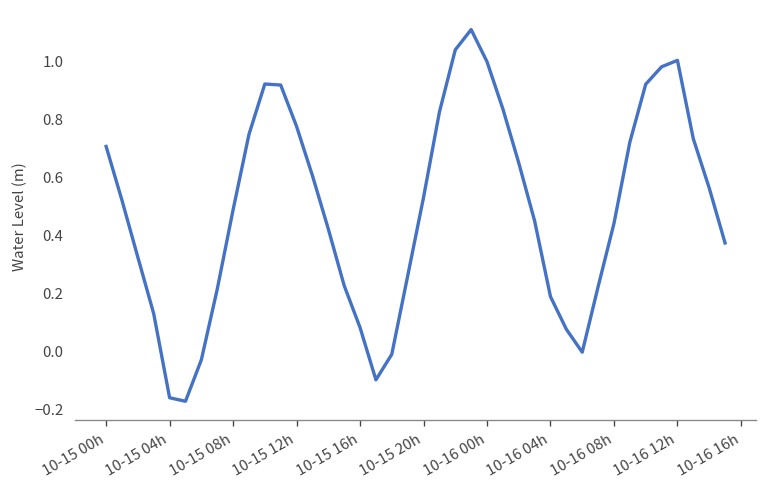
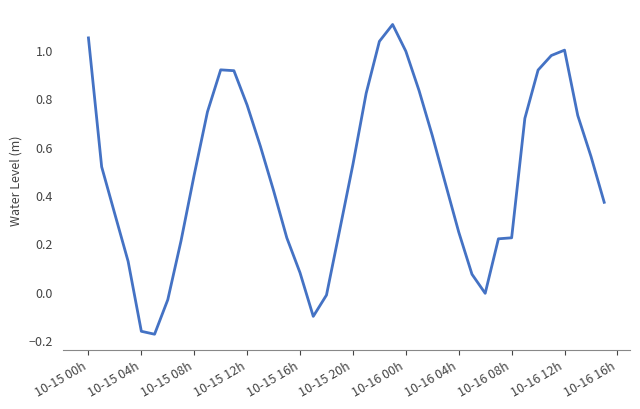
10-15 00h: 0.70 -> 1.05
10-16 04h: 0.18 -> 0.25
10-16 08h: 0.44 -> 0.22
